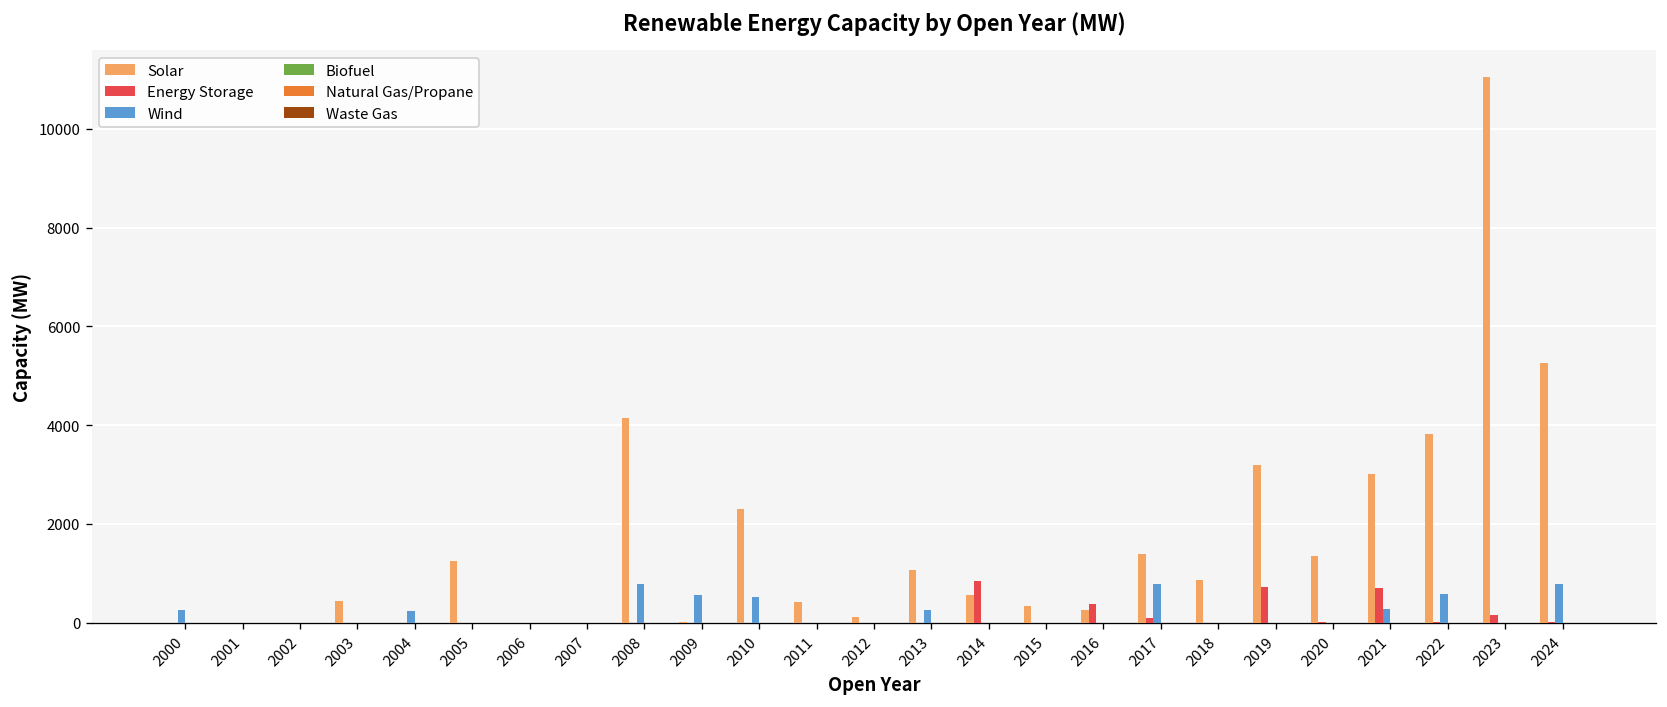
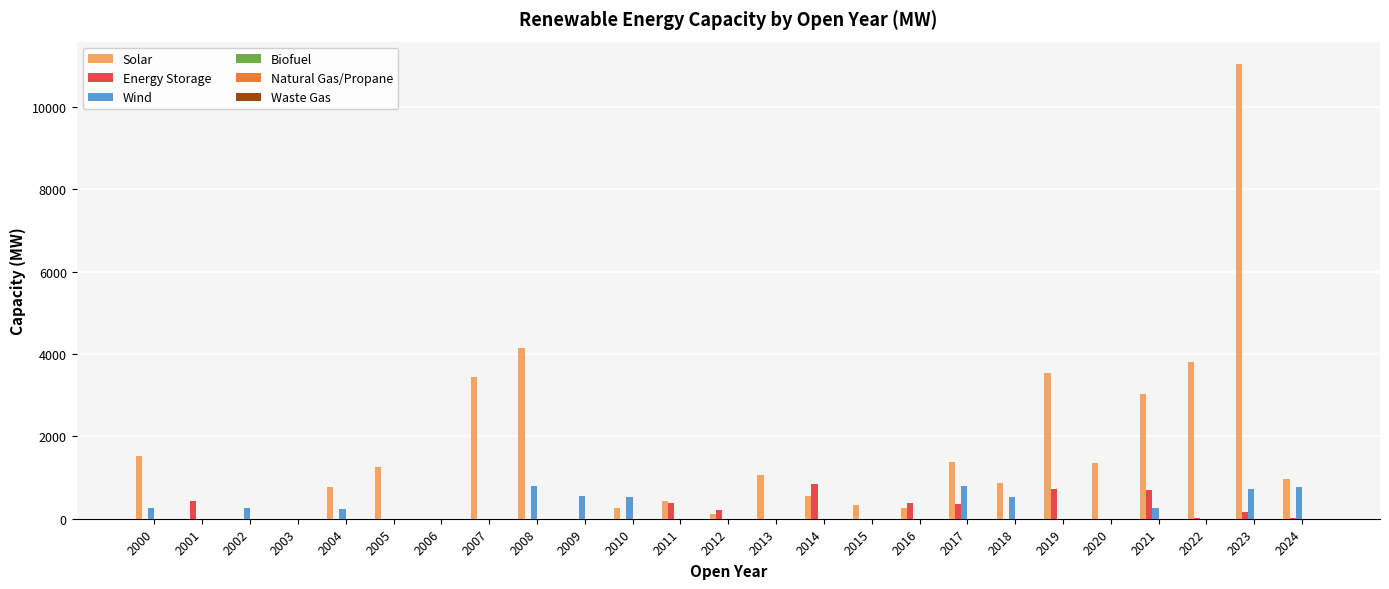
Solar, 2000: 0 -> 1500
Energy Storage, 2001: 0 -> 400
Wind, 2002: 0 -> 300
Solar, 2003: 400 -> 0
Solar, 2004: 0 -> 800
Solar, 2007: 0 -> 3400
Solar, 2010: 2300 -> 300
Energy Storage, 2011: 0 -> 400
Energy Storage, 2012: 0 -> 200
Wind, 2013: 300 -> 0
Energy Storage, 2017: 100 -> 400
Wind, 2018: 0 -> 500
Solar, 2019: 3200 -> 3500
Wind, 2022: 600 -> 0
Wind, 2023: 0 -> 700
Solar, 2024: 5300 -> 1000
